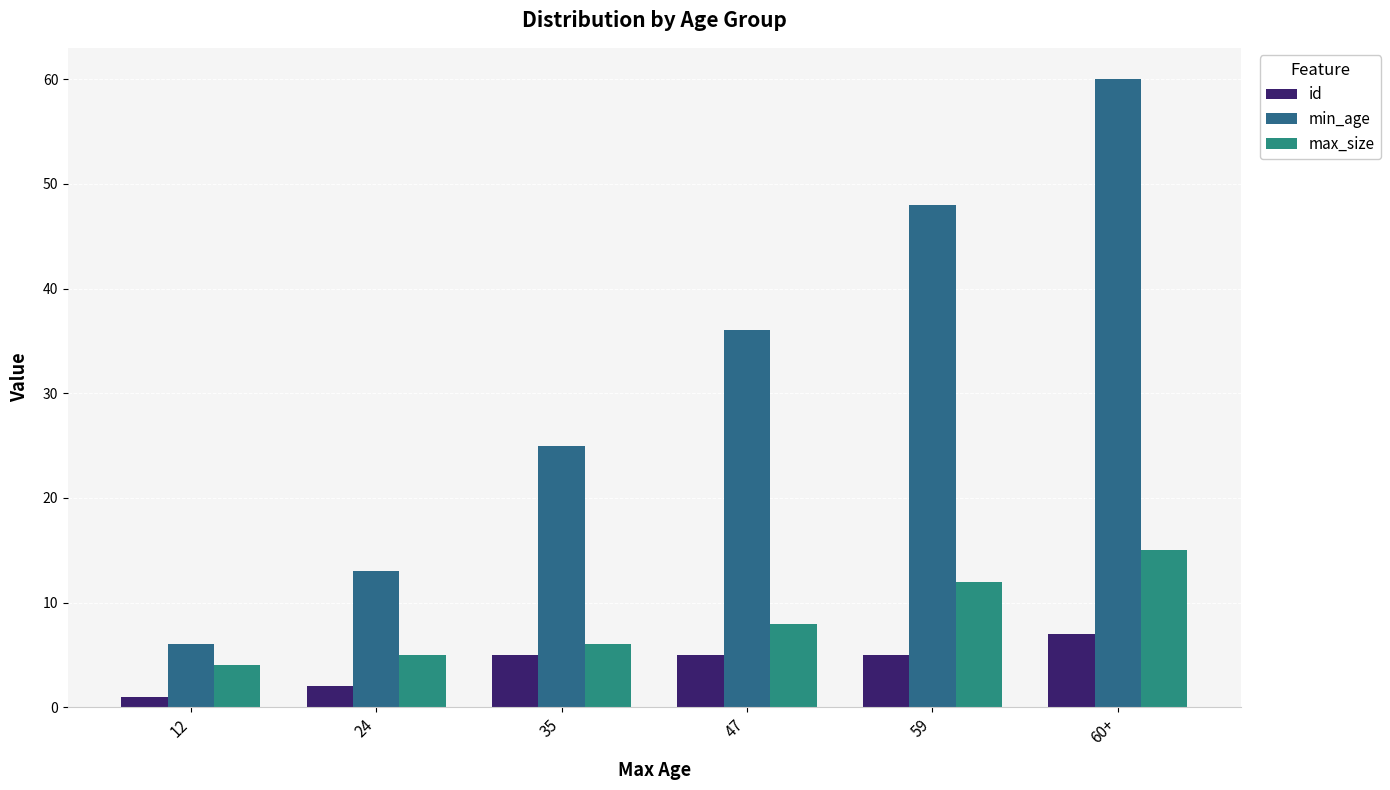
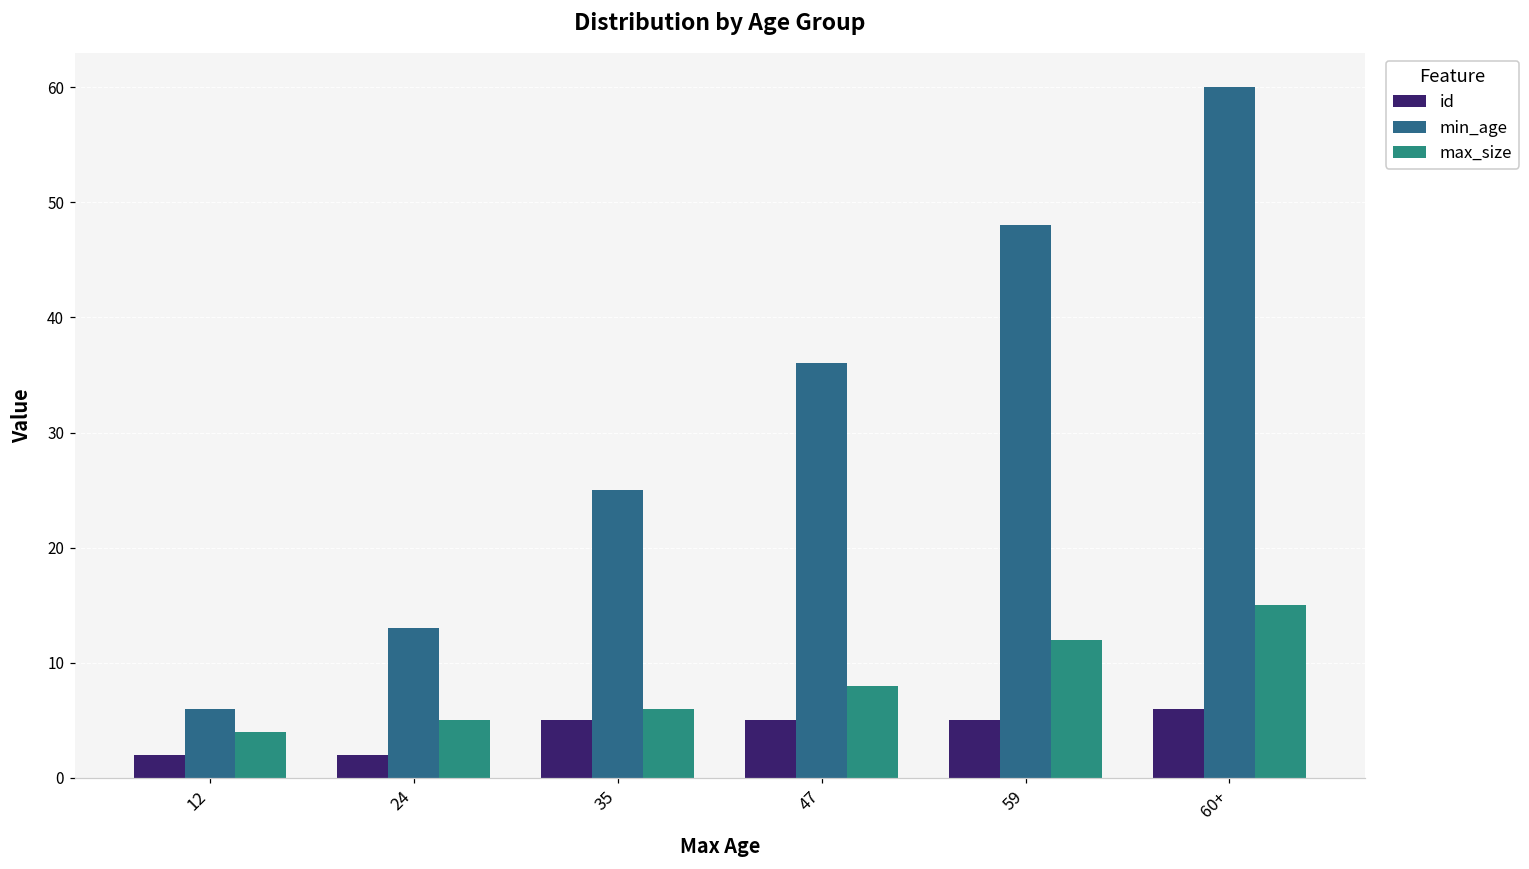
id, 12: 1 -> 2
id, 60+: 7 -> 6
